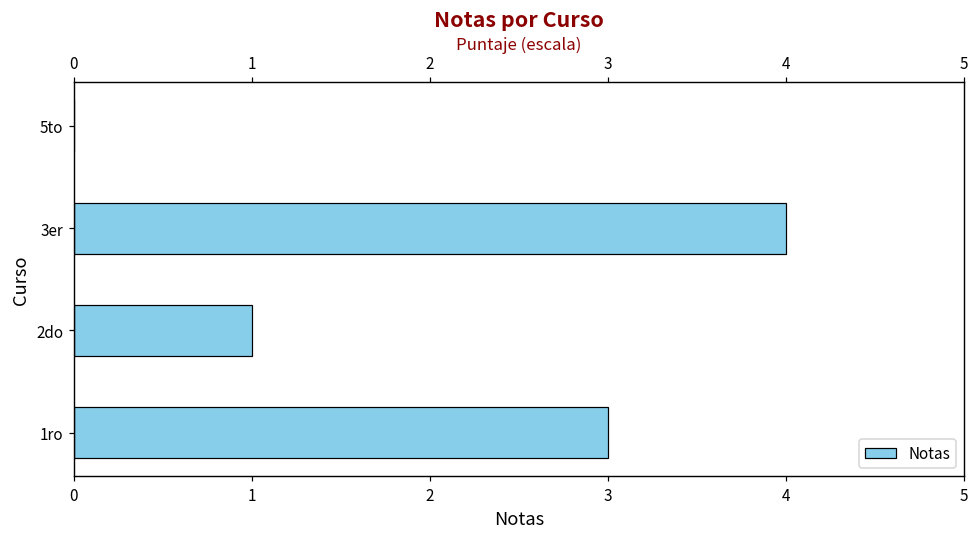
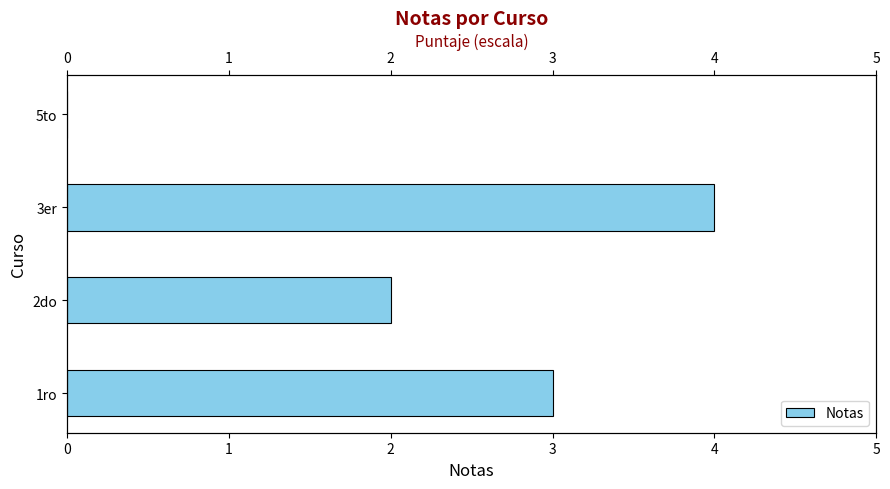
2do: 1 -> 2
